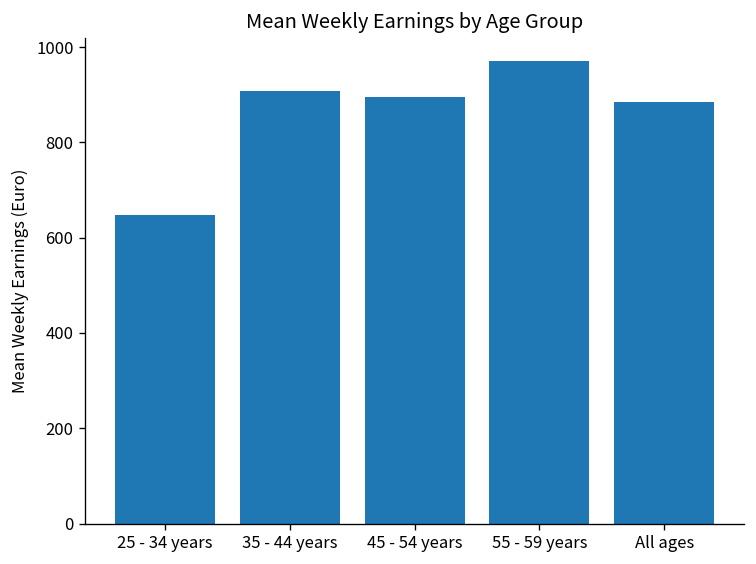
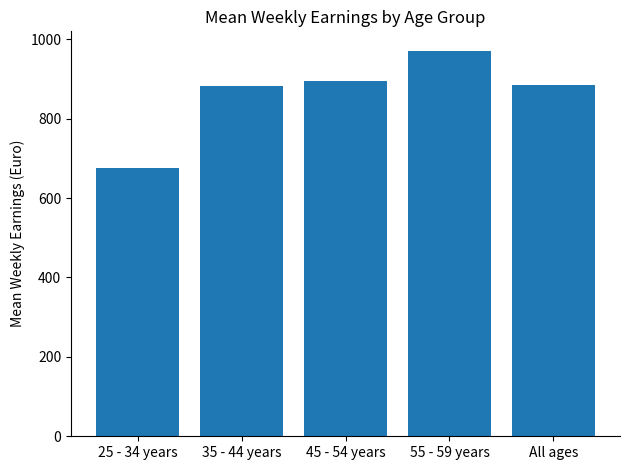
25 - 34 years: 650 -> 680
35 - 44 years: 910 -> 880
